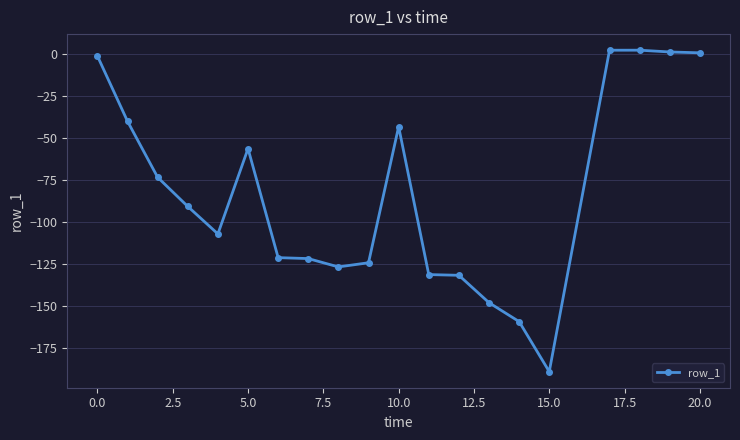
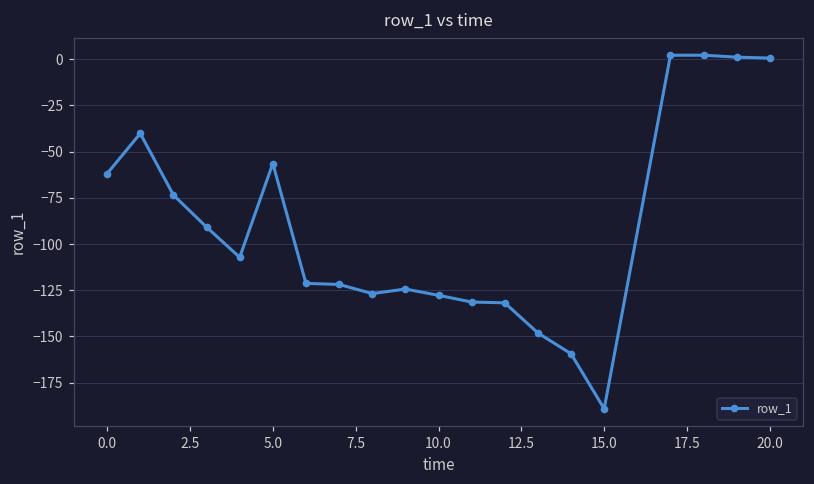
0.0: -1 -> -62
10.0: -43 -> -128
